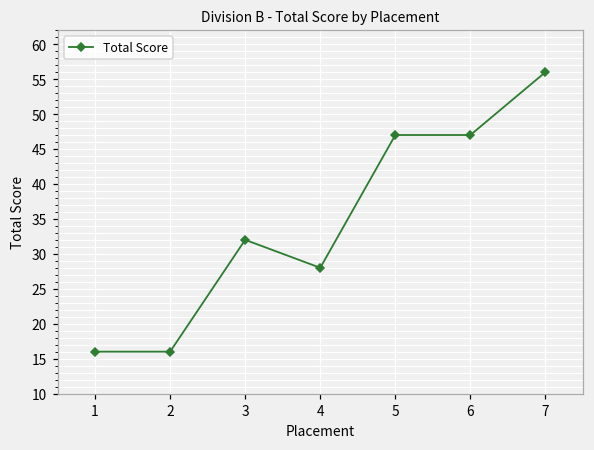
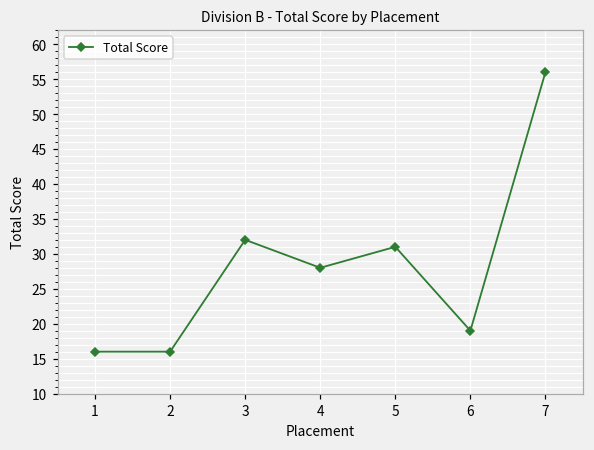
5: 47 -> 31
6: 47 -> 19
